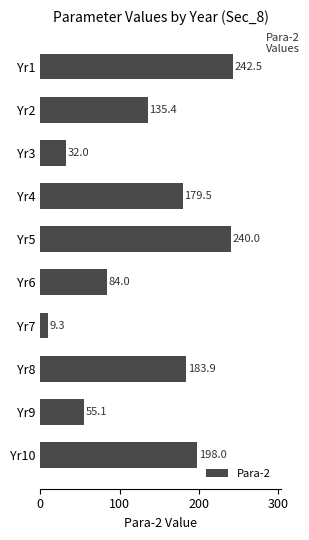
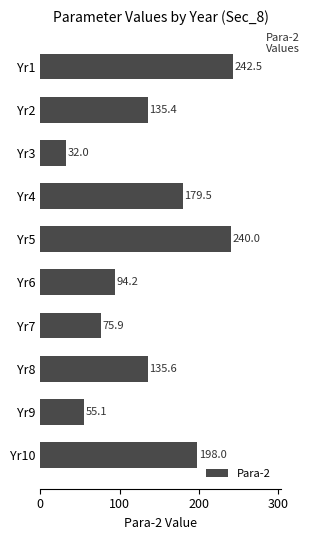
Yr6: 84.0 -> 94.2
Yr7: 9.3 -> 75.9
Yr8: 183.9 -> 135.6
